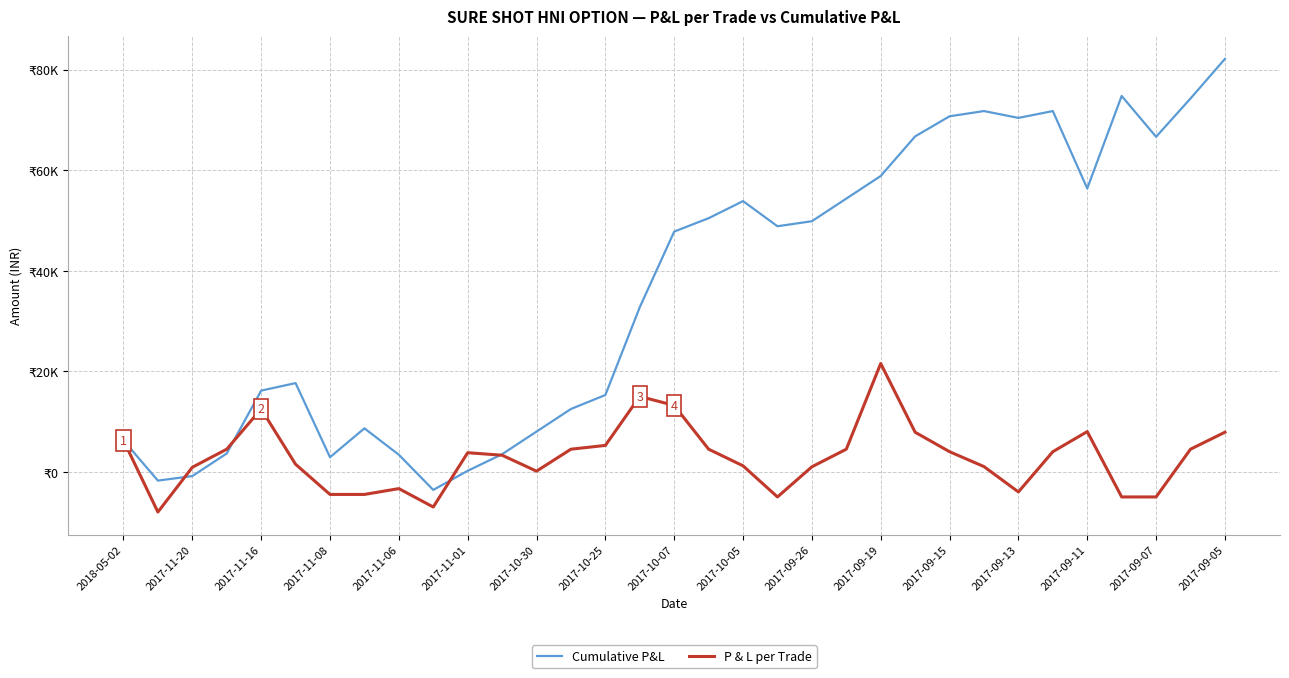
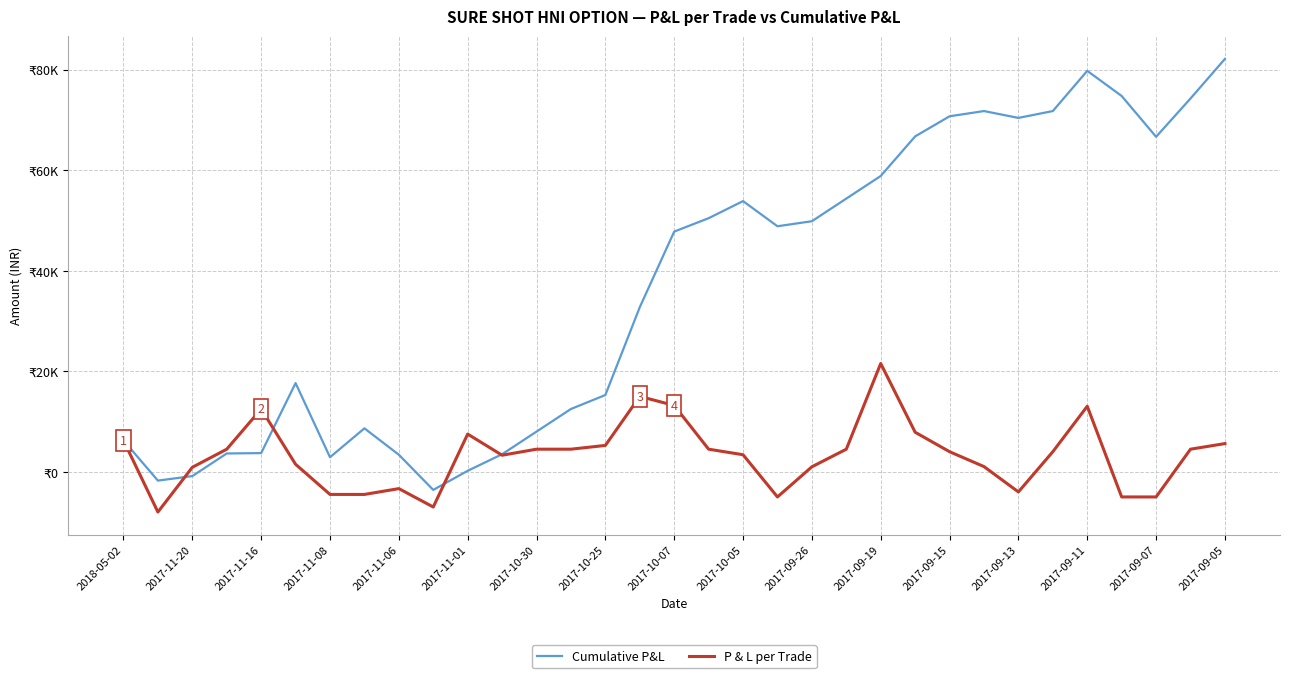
Cumulative P&L, 2017-11-16: ₹16000 -> ₹4000
P & L per Trade, 2017-11-01: ₹4000 -> ₹8000
P & L per Trade, 2017-10-30: ₹0 -> ₹5000
P & L per Trade, 2017-10-05: ₹1000 -> ₹3000
Cumulative P&L, 2017-09-11: ₹56000 -> ₹80000
P & L per Trade, 2017-09-11: ₹8000 -> ₹13000
P & L per Trade, 2017-09-05: ₹8000 -> ₹6000
